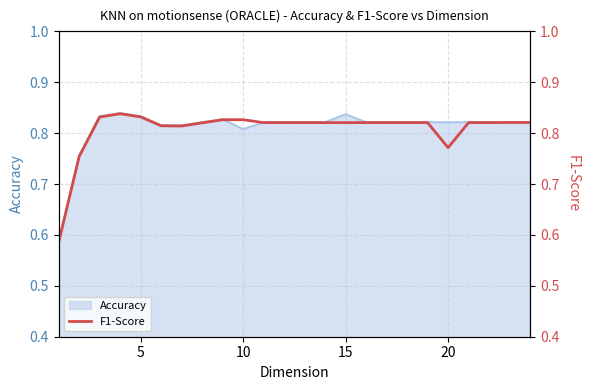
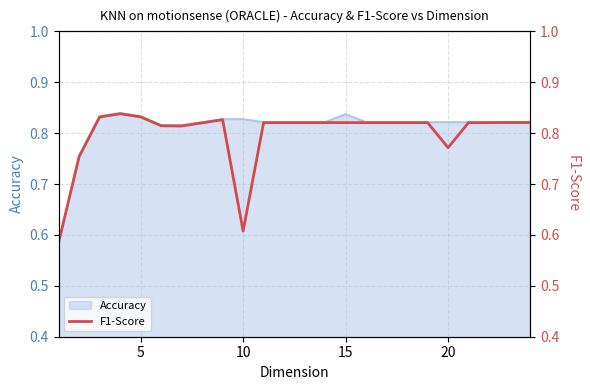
Accuracy, 10: 0.81 -> 0.83
F1-Score, 10: 0.83 -> 0.61
